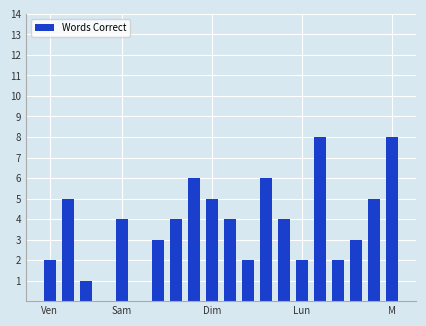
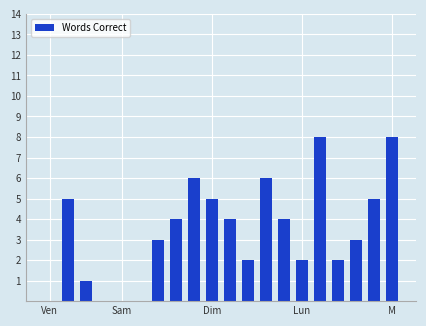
Ven: 2 -> 0
Sam: 4 -> 0
